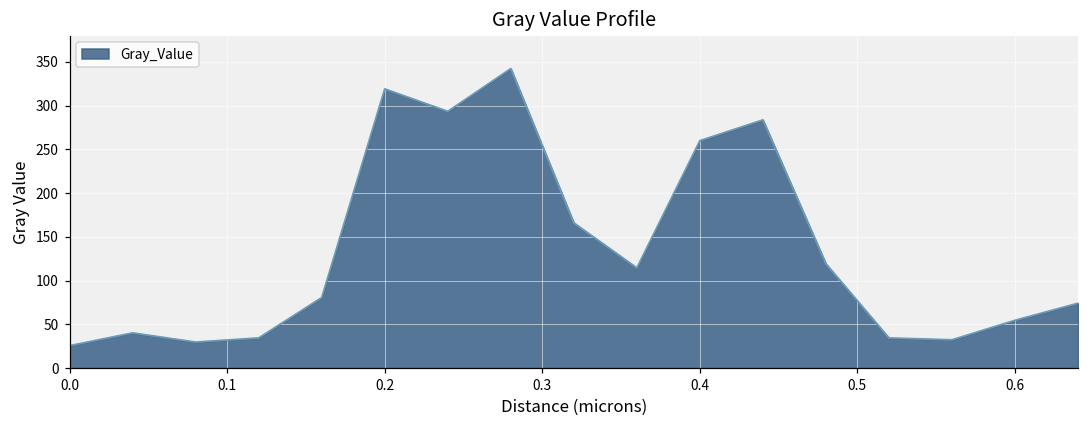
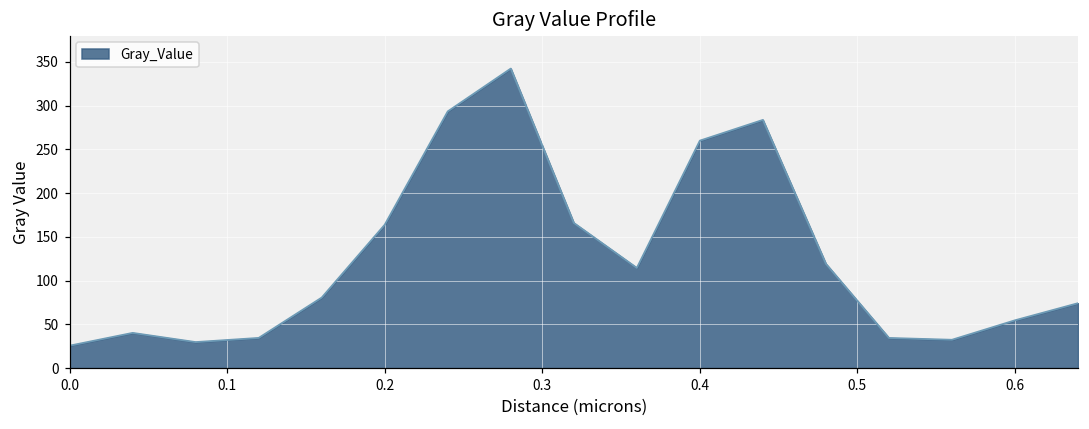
0.2: 320 -> 160
